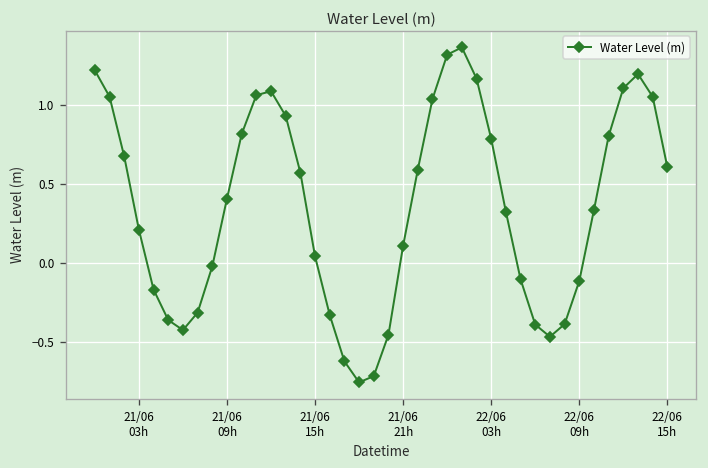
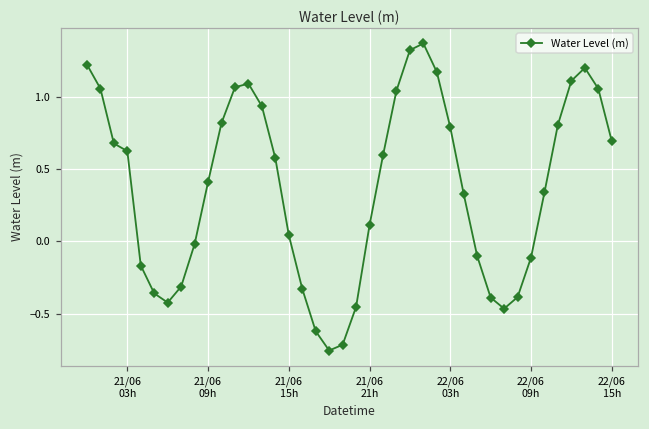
21/06 03h: 0.21 -> 0.62
22/06 15h: 0.61 -> 0.69
